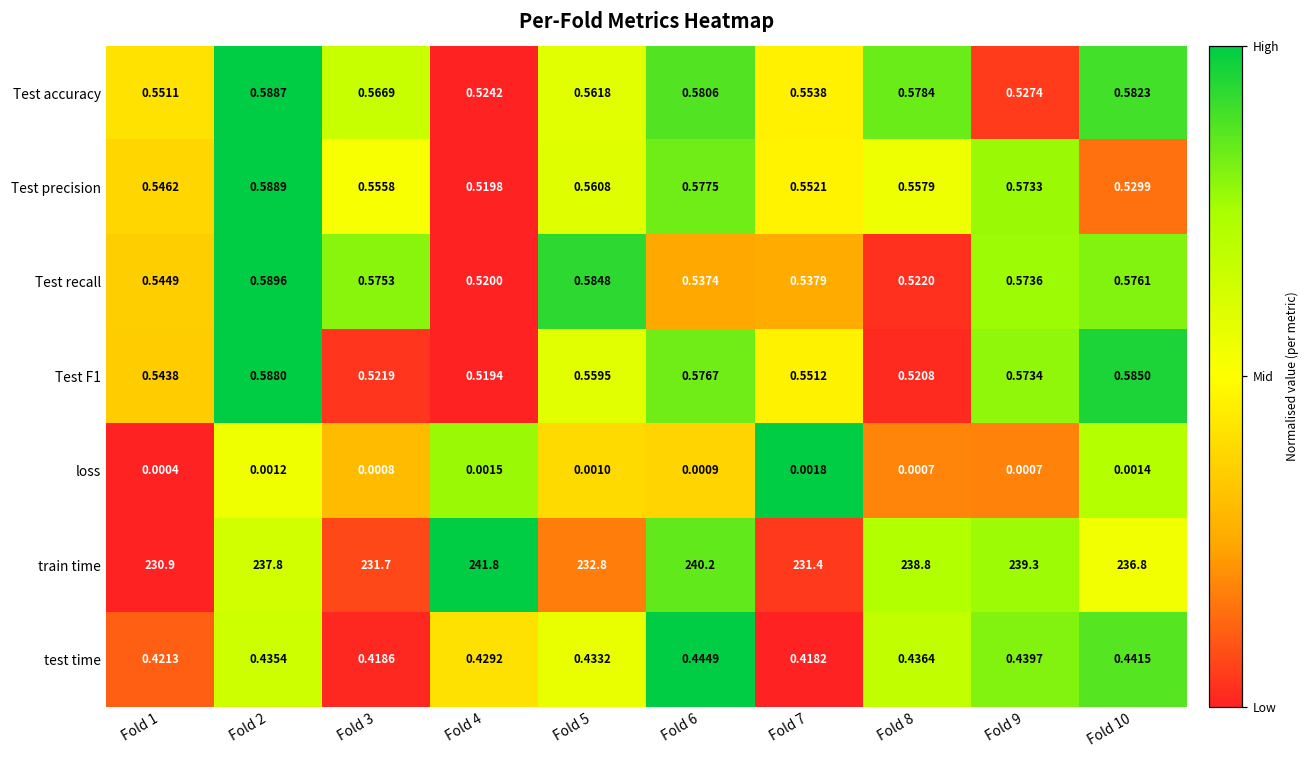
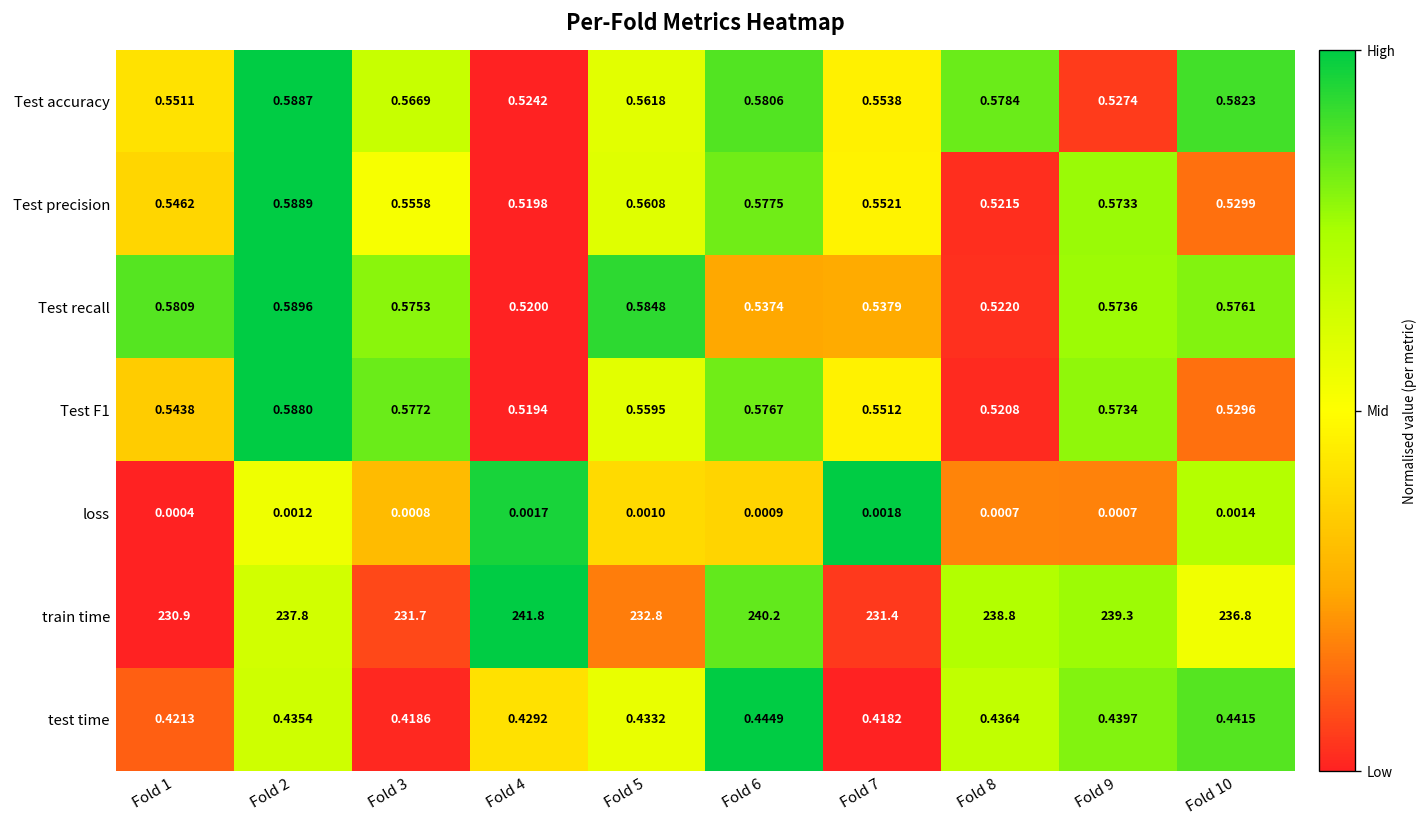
Test precision, Fold 8: 0.5579 -> 0.5215
Test recall, Fold 1: 0.5449 -> 0.5809
Test F1, Fold 3: 0.5219 -> 0.5772
Test F1, Fold 10: 0.5850 -> 0.5296
loss, Fold 4: 0.0015 -> 0.0017
